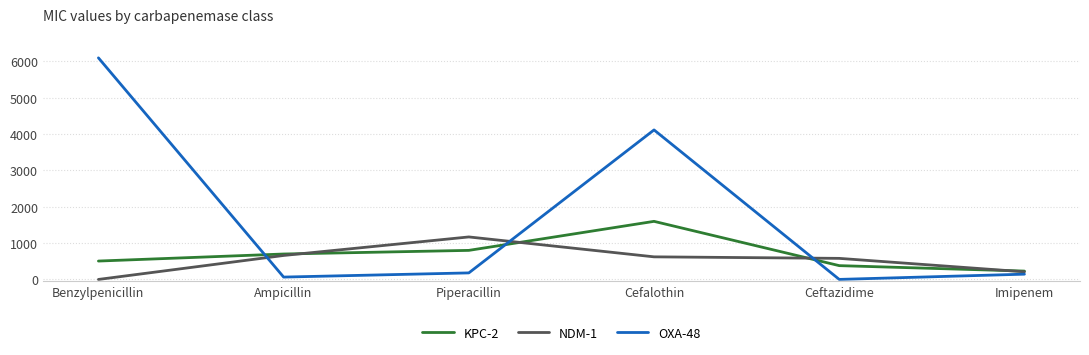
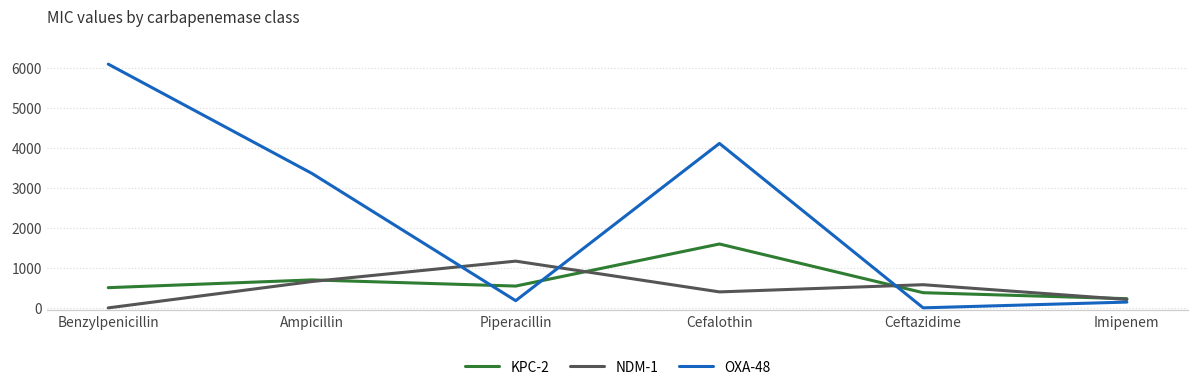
OXA-48, Ampicillin: 100 -> 3400
KPC-2, Piperacillin: 800 -> 500
NDM-1, Cefalothin: 600 -> 400
